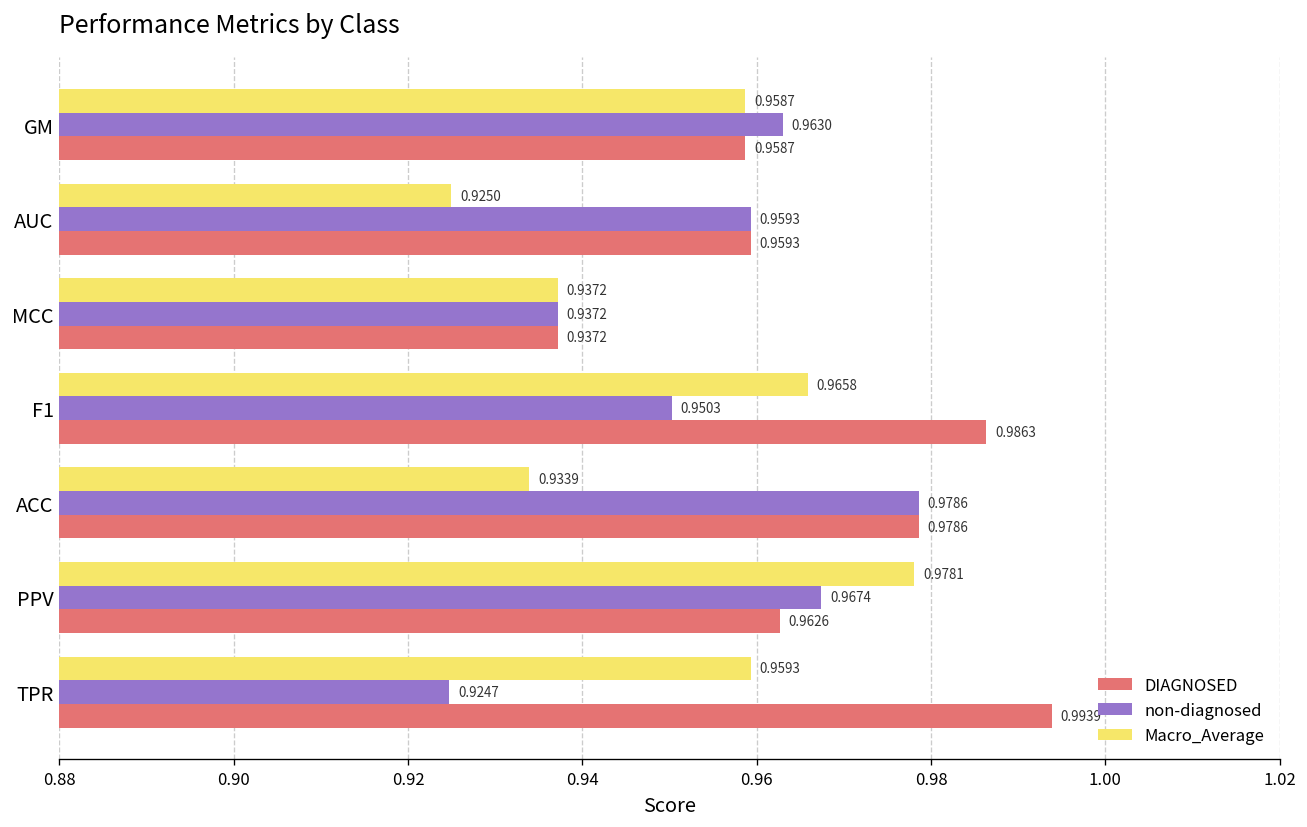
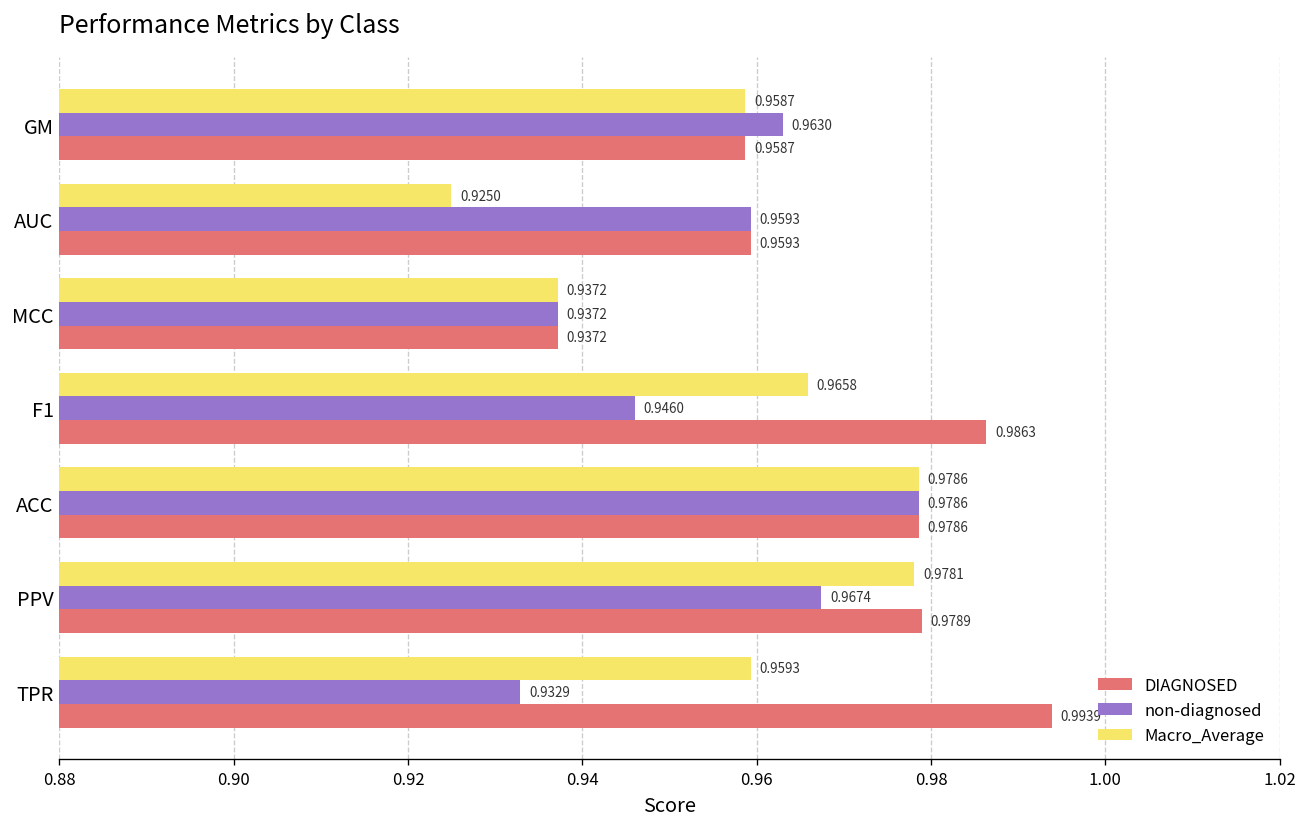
non-diagnosed, F1: 0.9503 -> 0.9460
Macro_Average, ACC: 0.9339 -> 0.9786
DIAGNOSED, PPV: 0.9626 -> 0.9789
non-diagnosed, TPR: 0.9247 -> 0.9329
